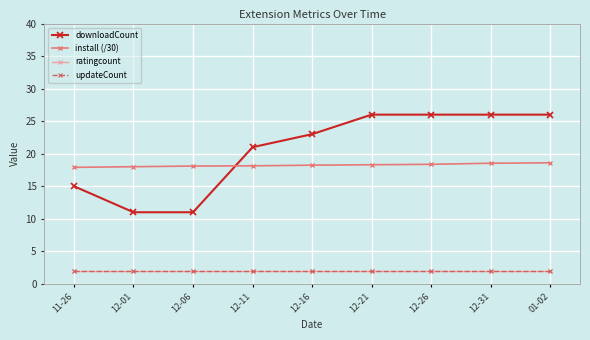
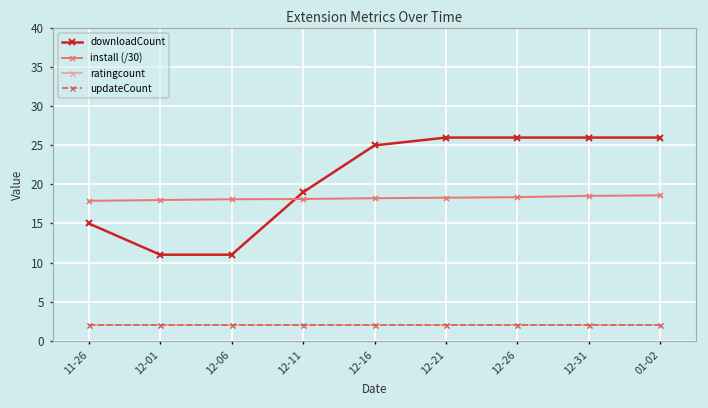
downloadCount, 12-11: 21 -> 19
downloadCount, 12-16: 23 -> 25
